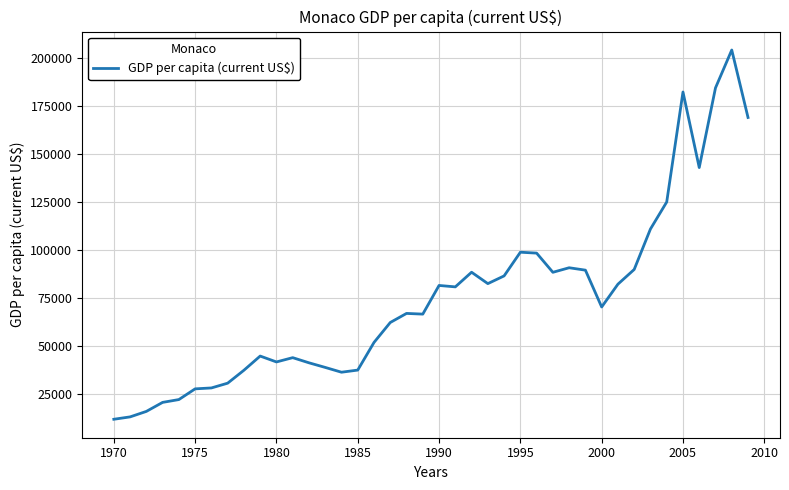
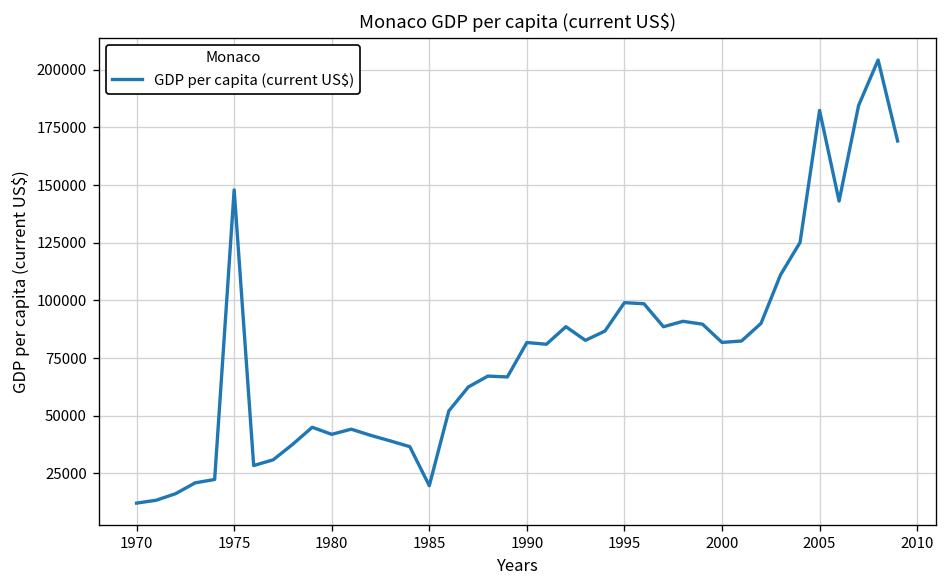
1975: 28000 -> 148000
1985: 38000 -> 20000
2000: 71000 -> 82000
